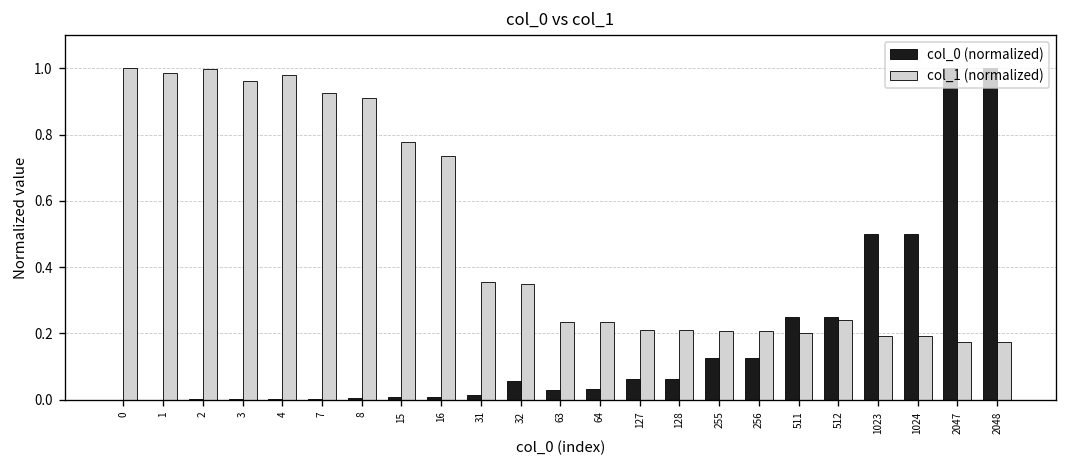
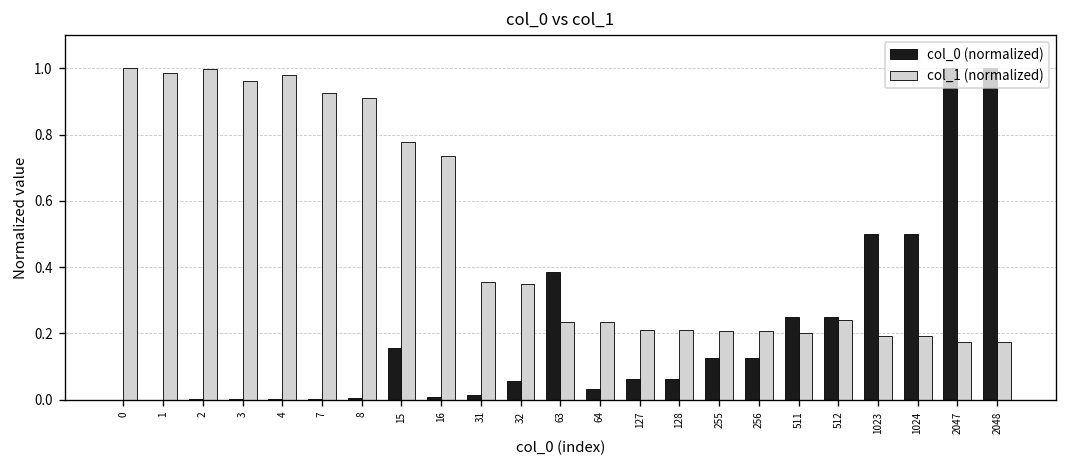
col_0 (normalized), 15: 0.01 -> 0.16
col_0 (normalized), 63: 0.03 -> 0.39
